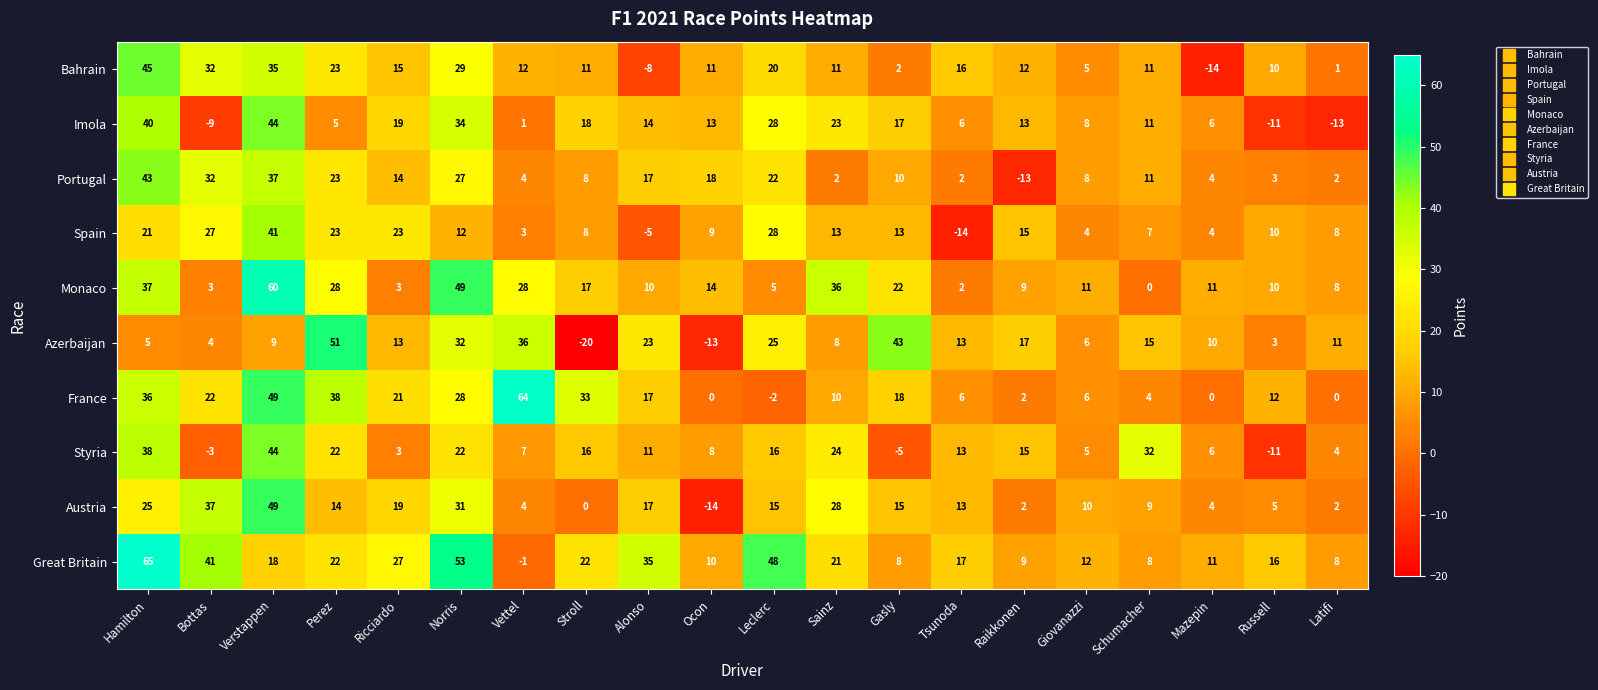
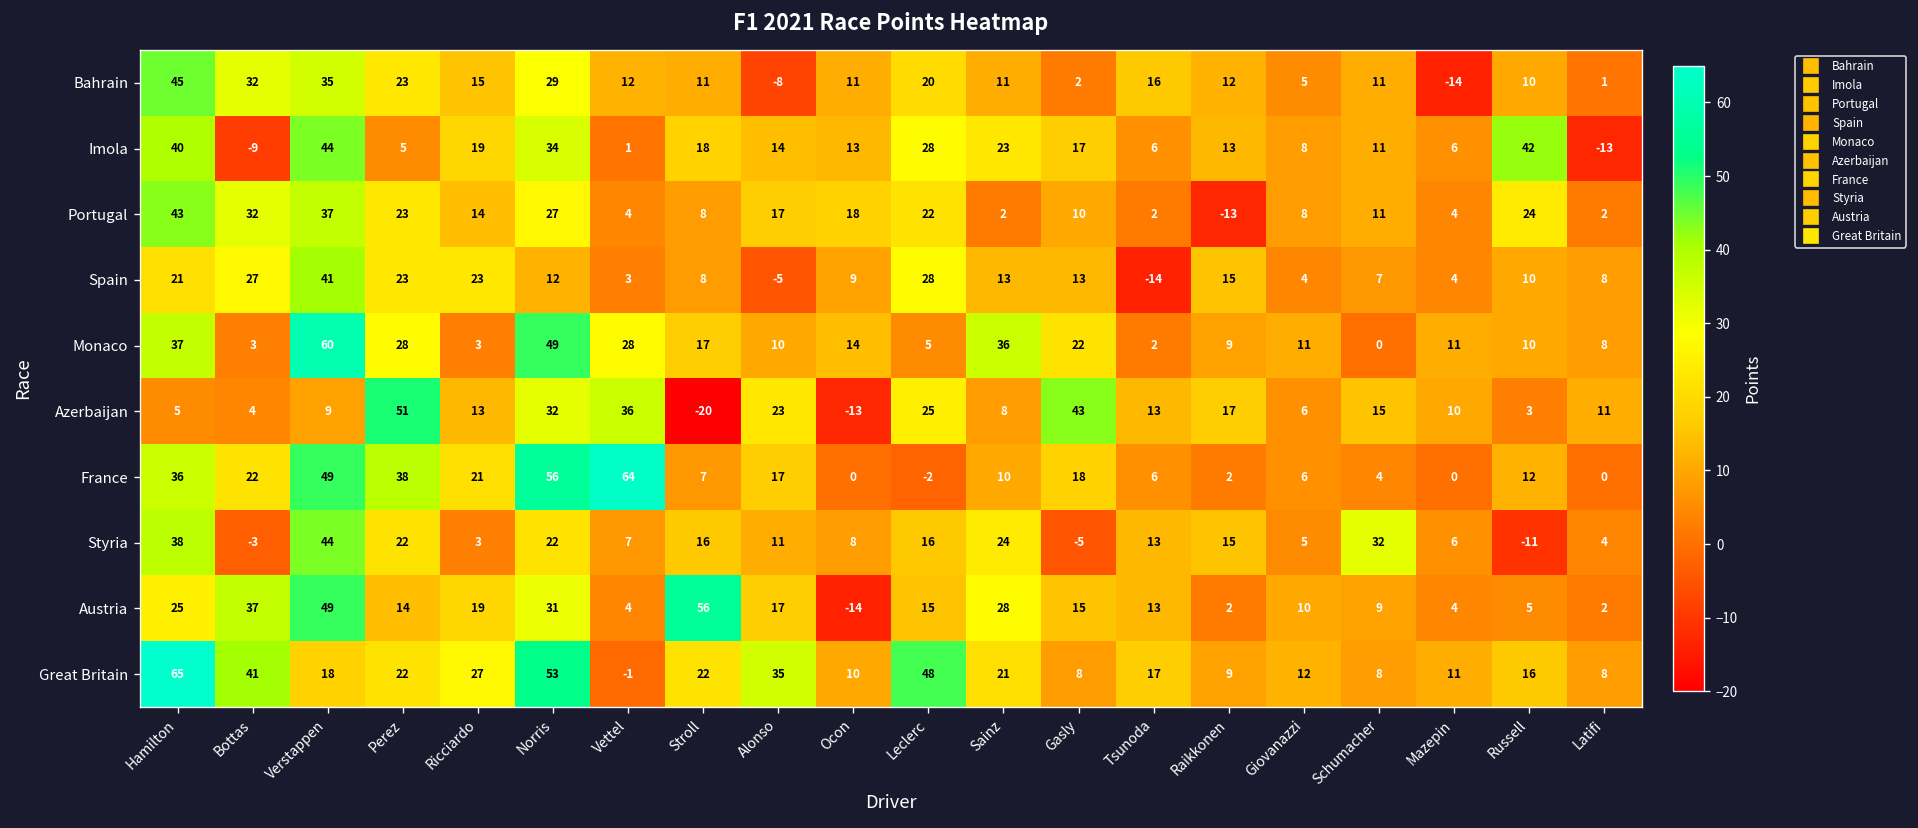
Imola, Russell: -11 -> 42
Portugal, Russell: 3 -> 24
France, Norris: 28 -> 56
France, Stroll: 33 -> 7
Austria, Stroll: 0 -> 56
